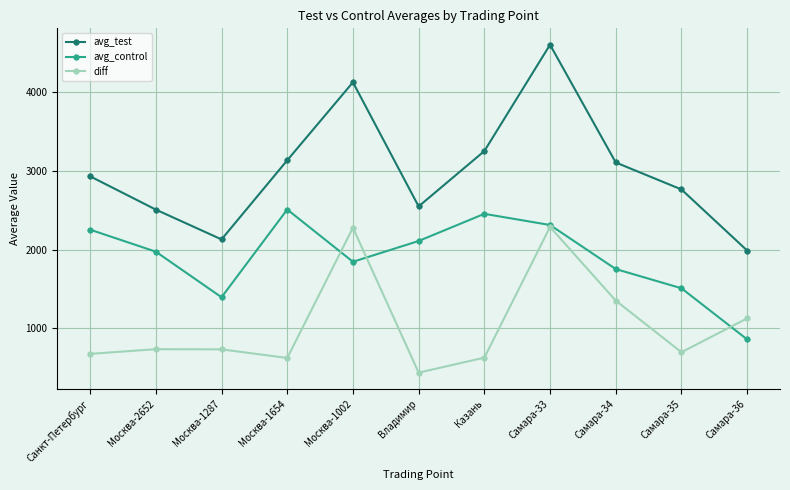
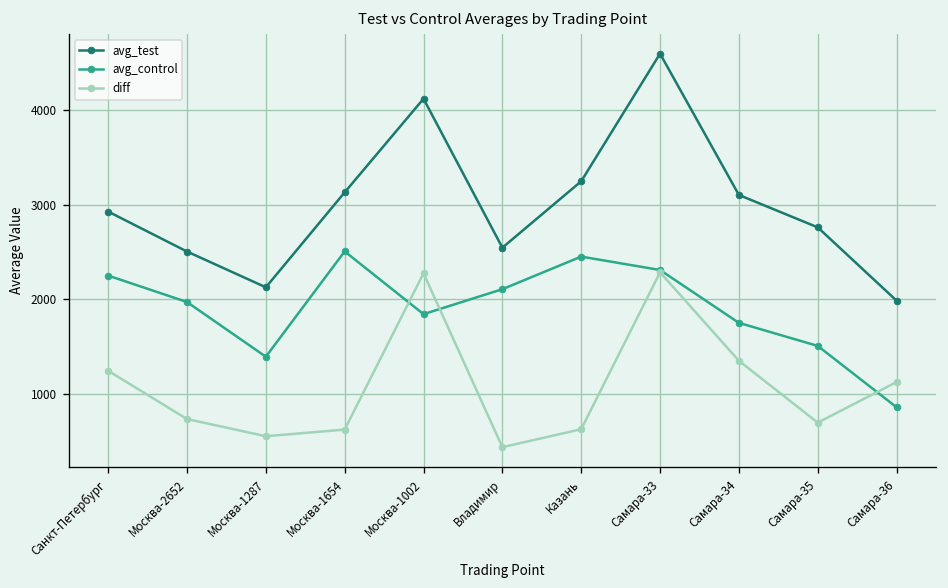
diff, Санкт-Петербург: 700 -> 1200
diff, Москва-1287: 700 -> 600
